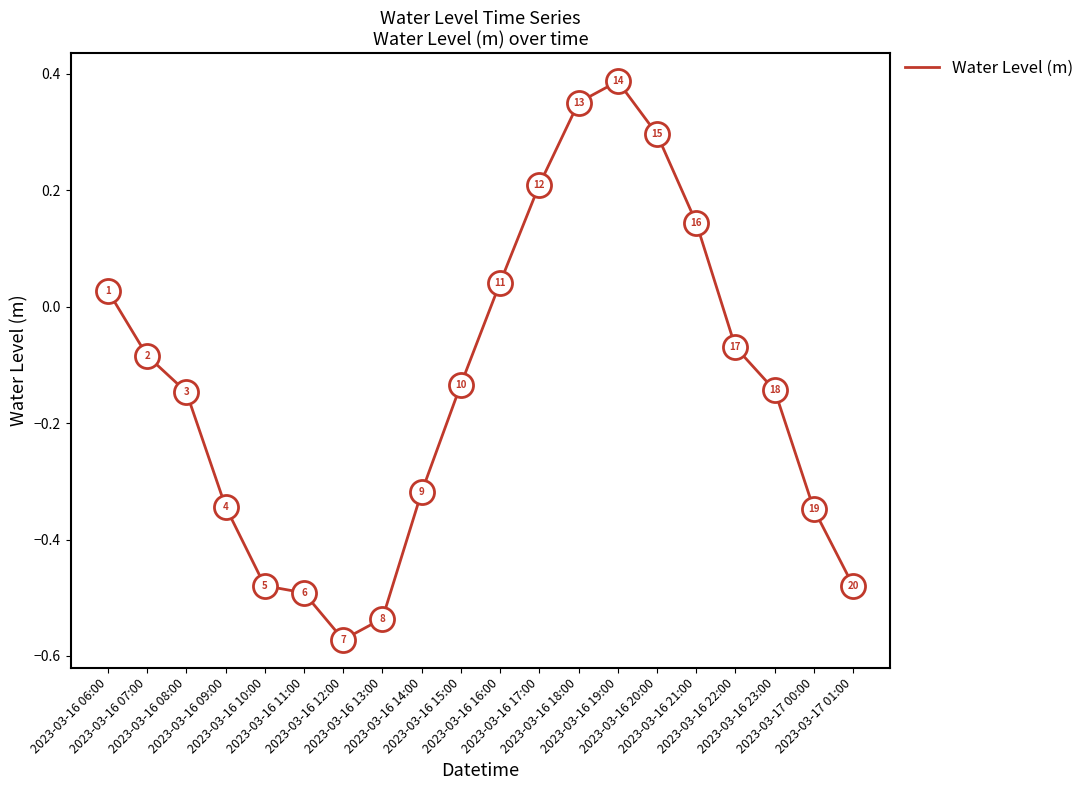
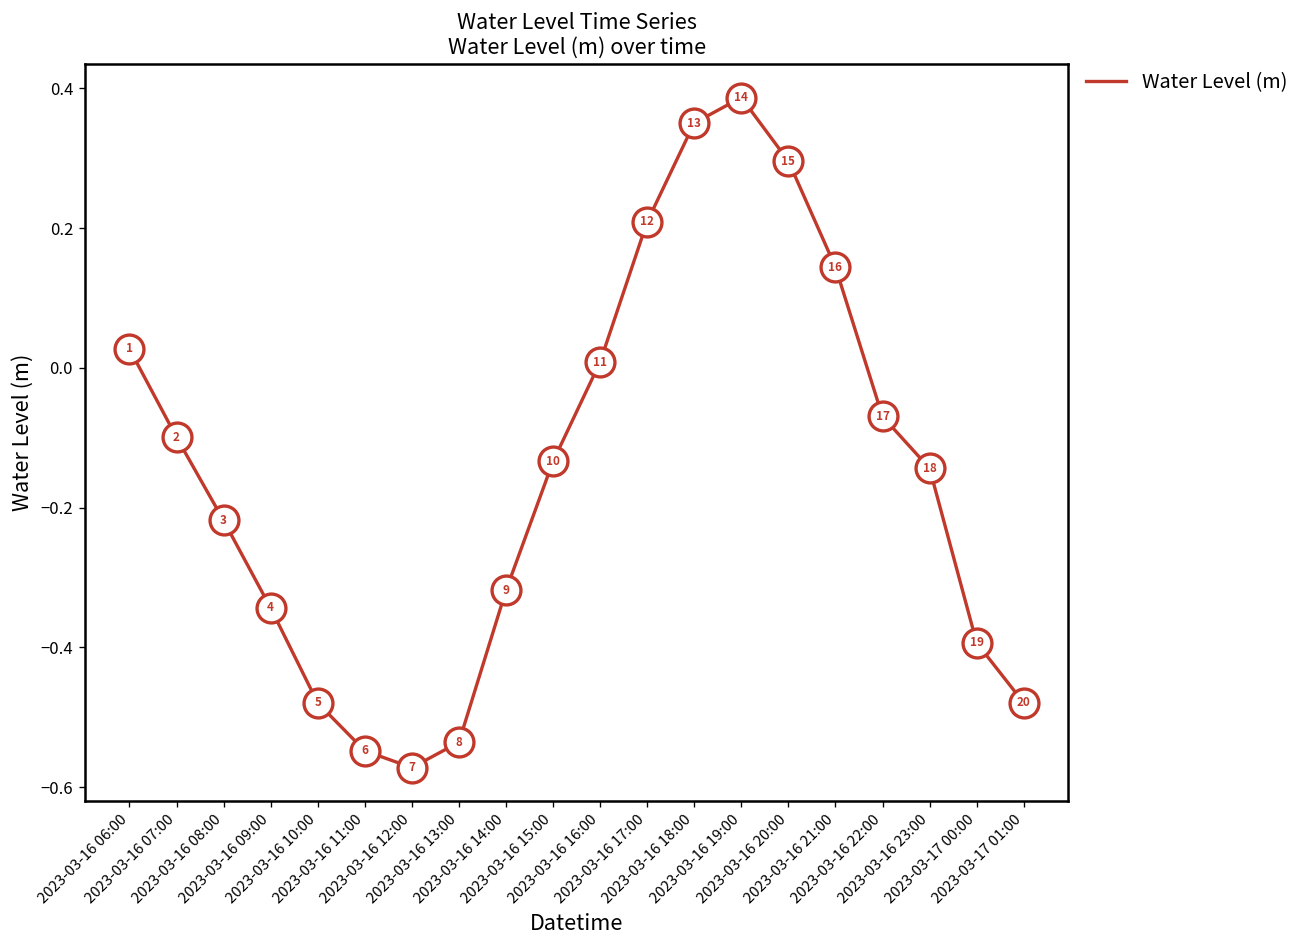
Water Level (m), 2023-03-16 07:00: -0.08 -> -0.10
Water Level (m), 2023-03-16 08:00: -0.15 -> -0.22
Water Level (m), 2023-03-16 11:00: -0.49 -> -0.55
Water Level (m), 2023-03-16 16:00: 0.04 -> 0.01
Water Level (m), 2023-03-17 00:00: -0.35 -> -0.39
